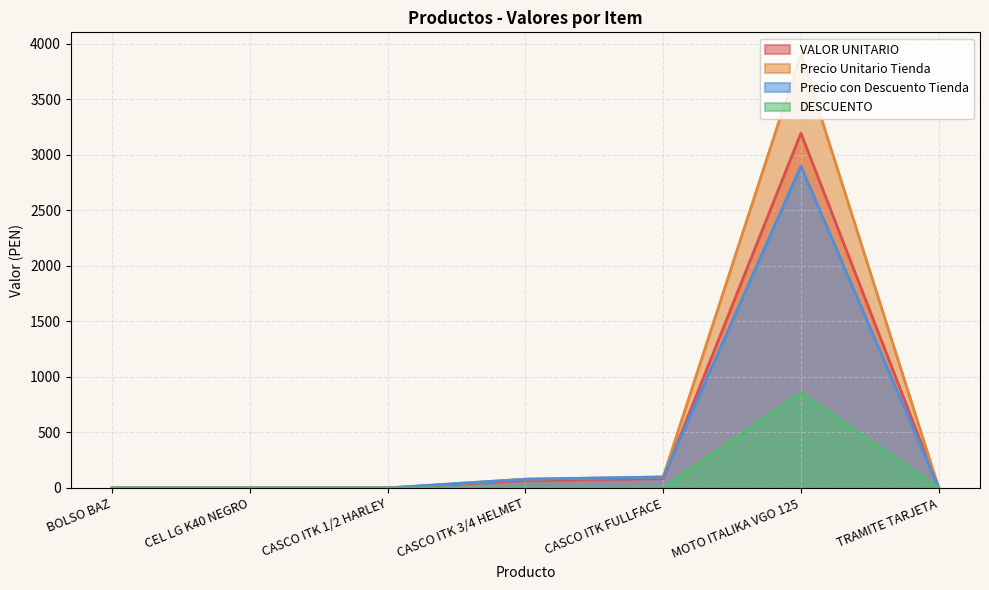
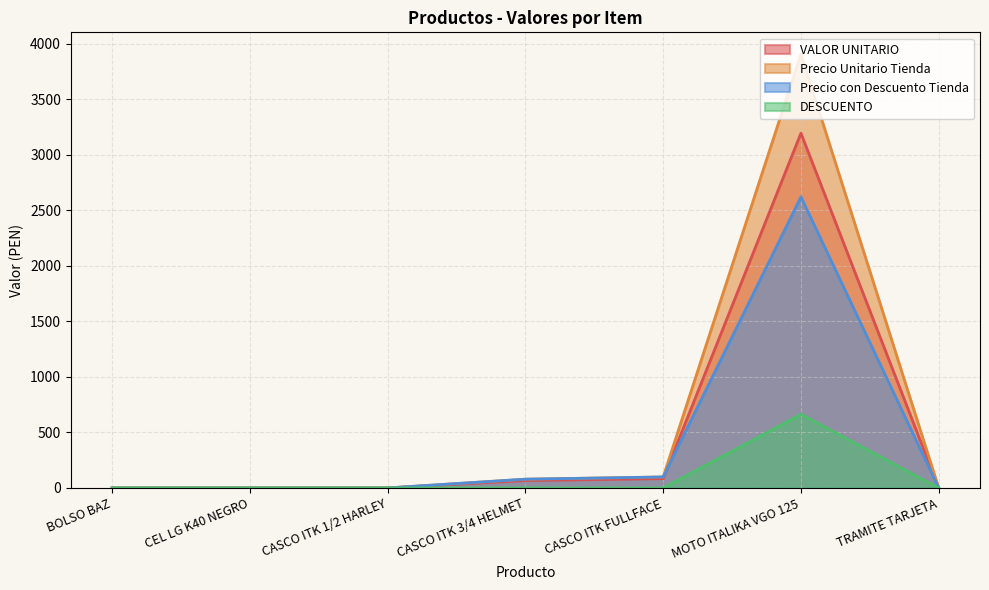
Precio con Descuento Tienda, MOTO ITALIKA VGO 125: 2900 -> 2620
DESCUENTO, MOTO ITALIKA VGO 125: 860 -> 660
